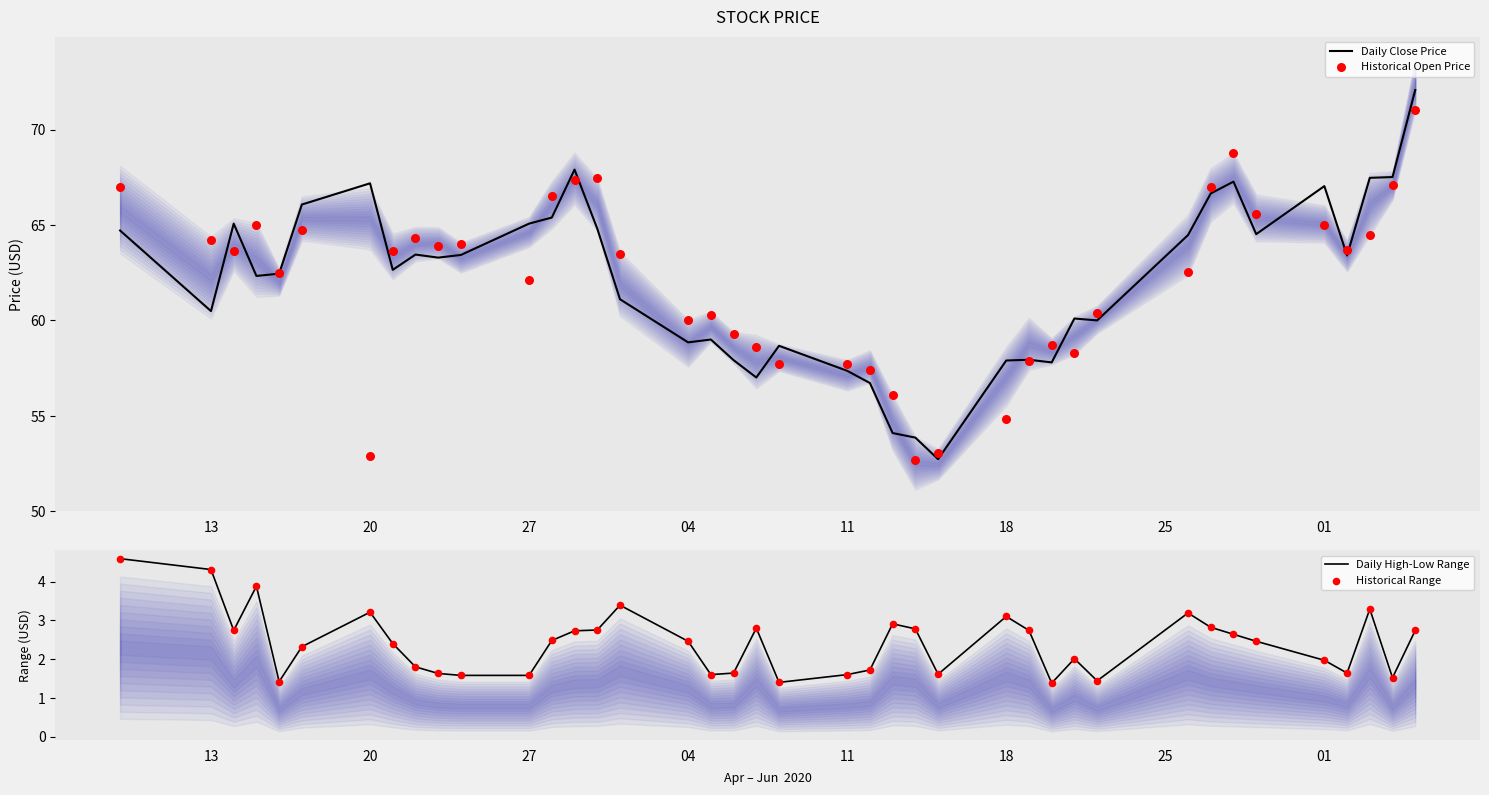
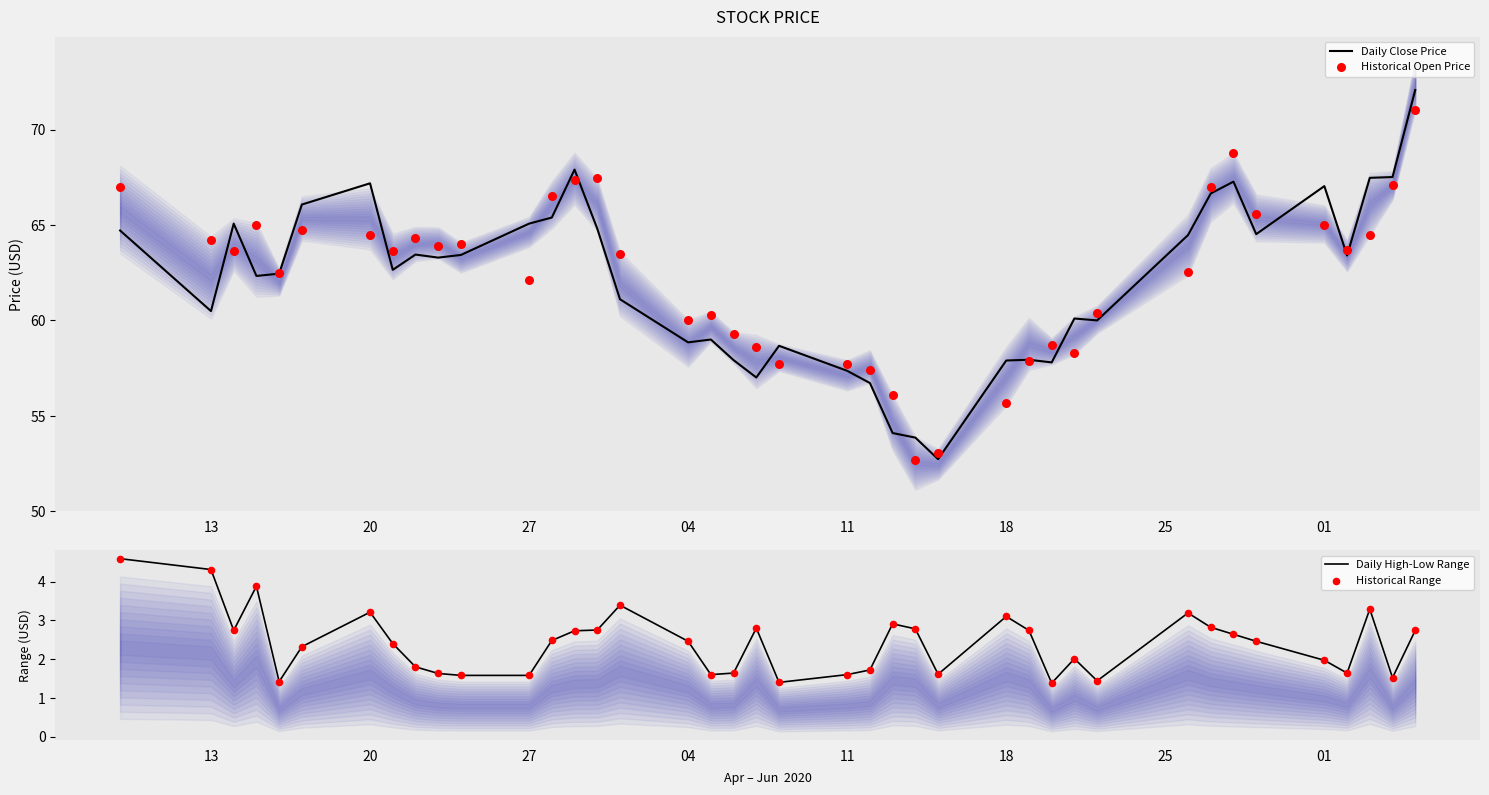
STOCK PRICE, Historical Open Price, 20: 52.9 -> 64.5
STOCK PRICE, Historical Open Price, 18: 54.8 -> 55.7
